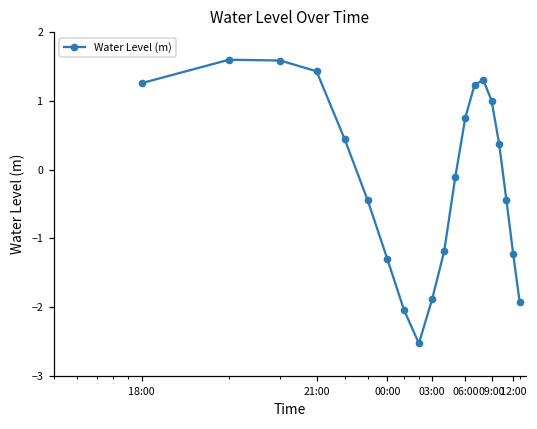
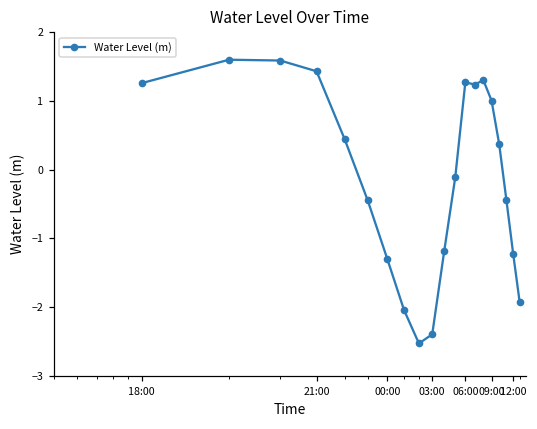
03:00: -1.9 -> -2.4
06:00: 0.8 -> 1.3
